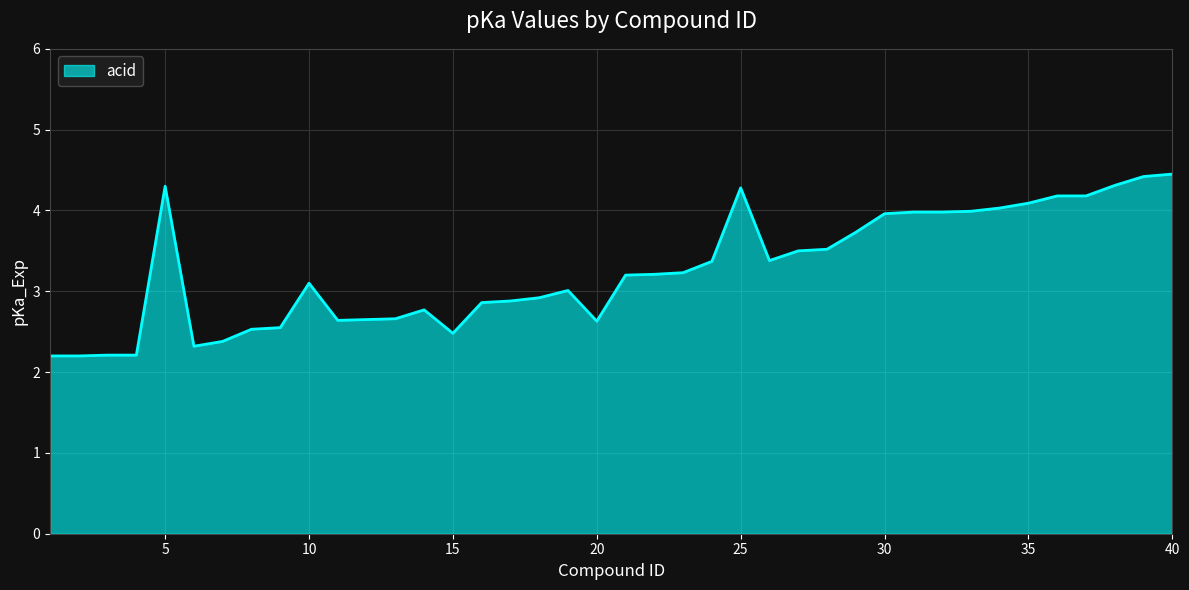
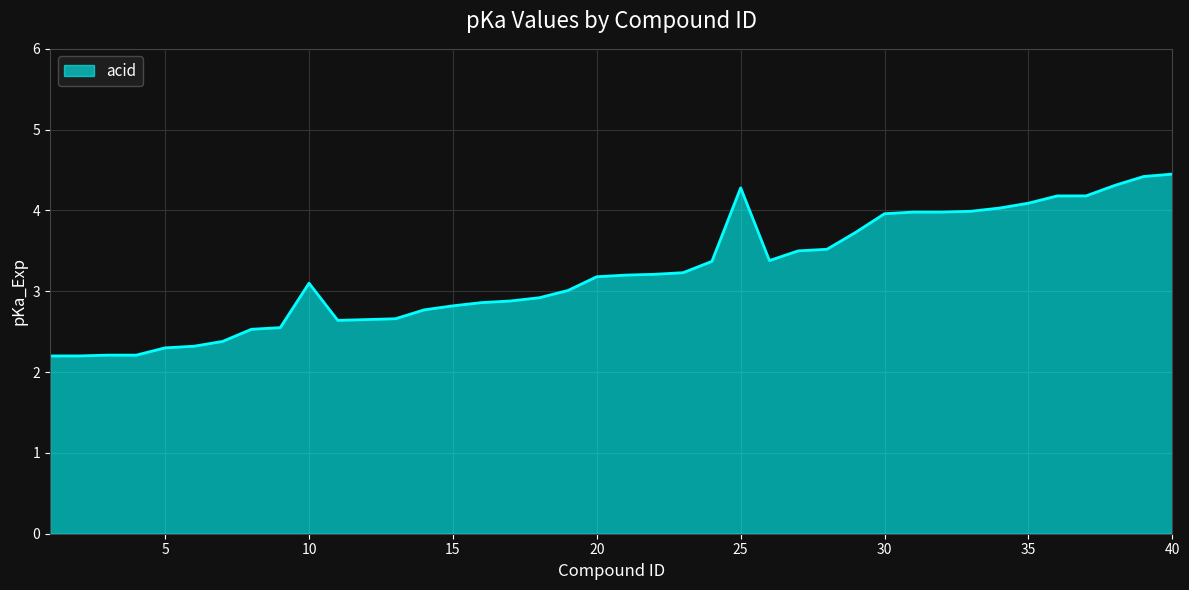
5: 4.3 -> 2.3
15: 2.5 -> 2.8
20: 2.6 -> 3.2
